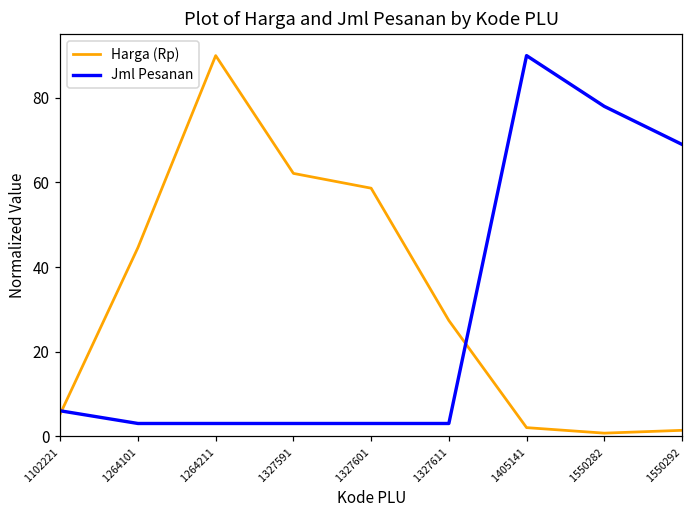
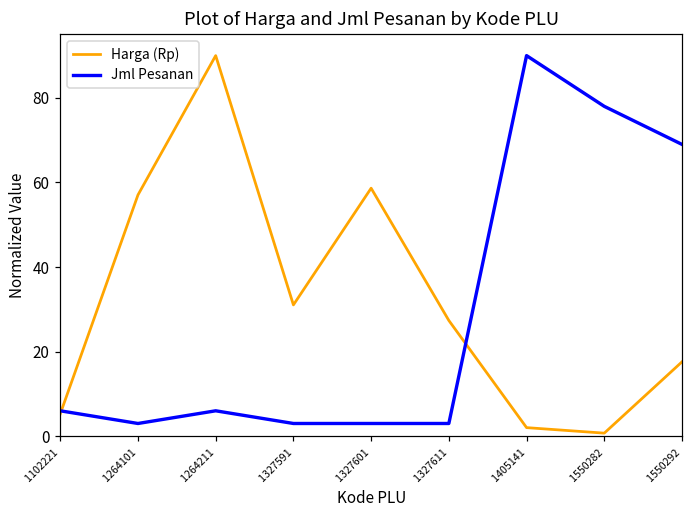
Harga (Rp), 1264101: 45 -> 57
Jml Pesanan, 1264211: 3 -> 6
Harga (Rp), 1327591: 62 -> 31
Harga (Rp), 1550292: 1 -> 18
